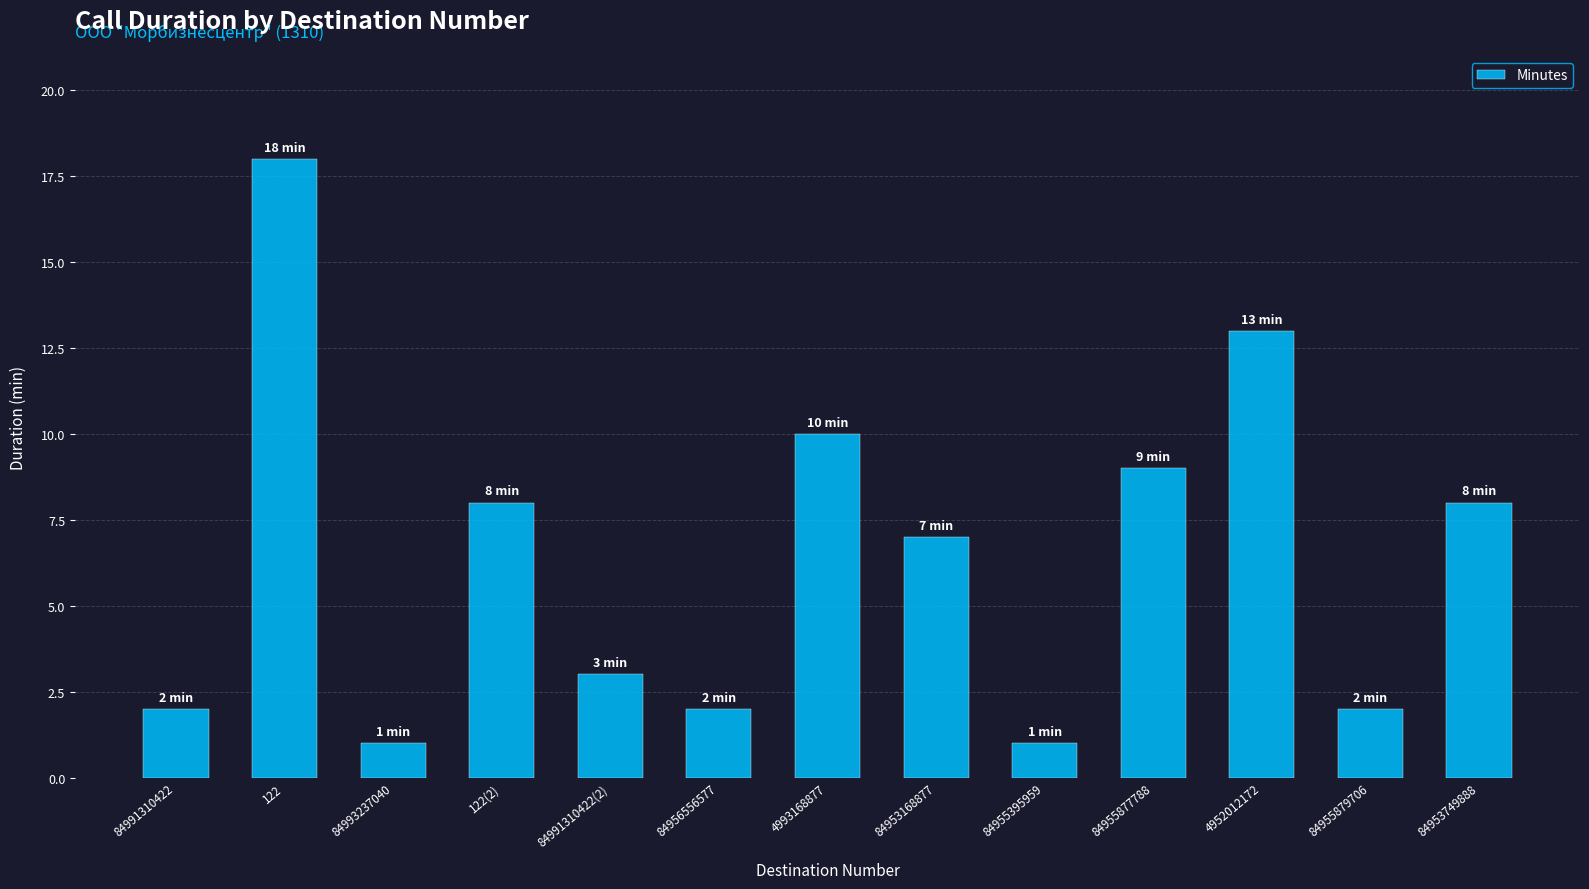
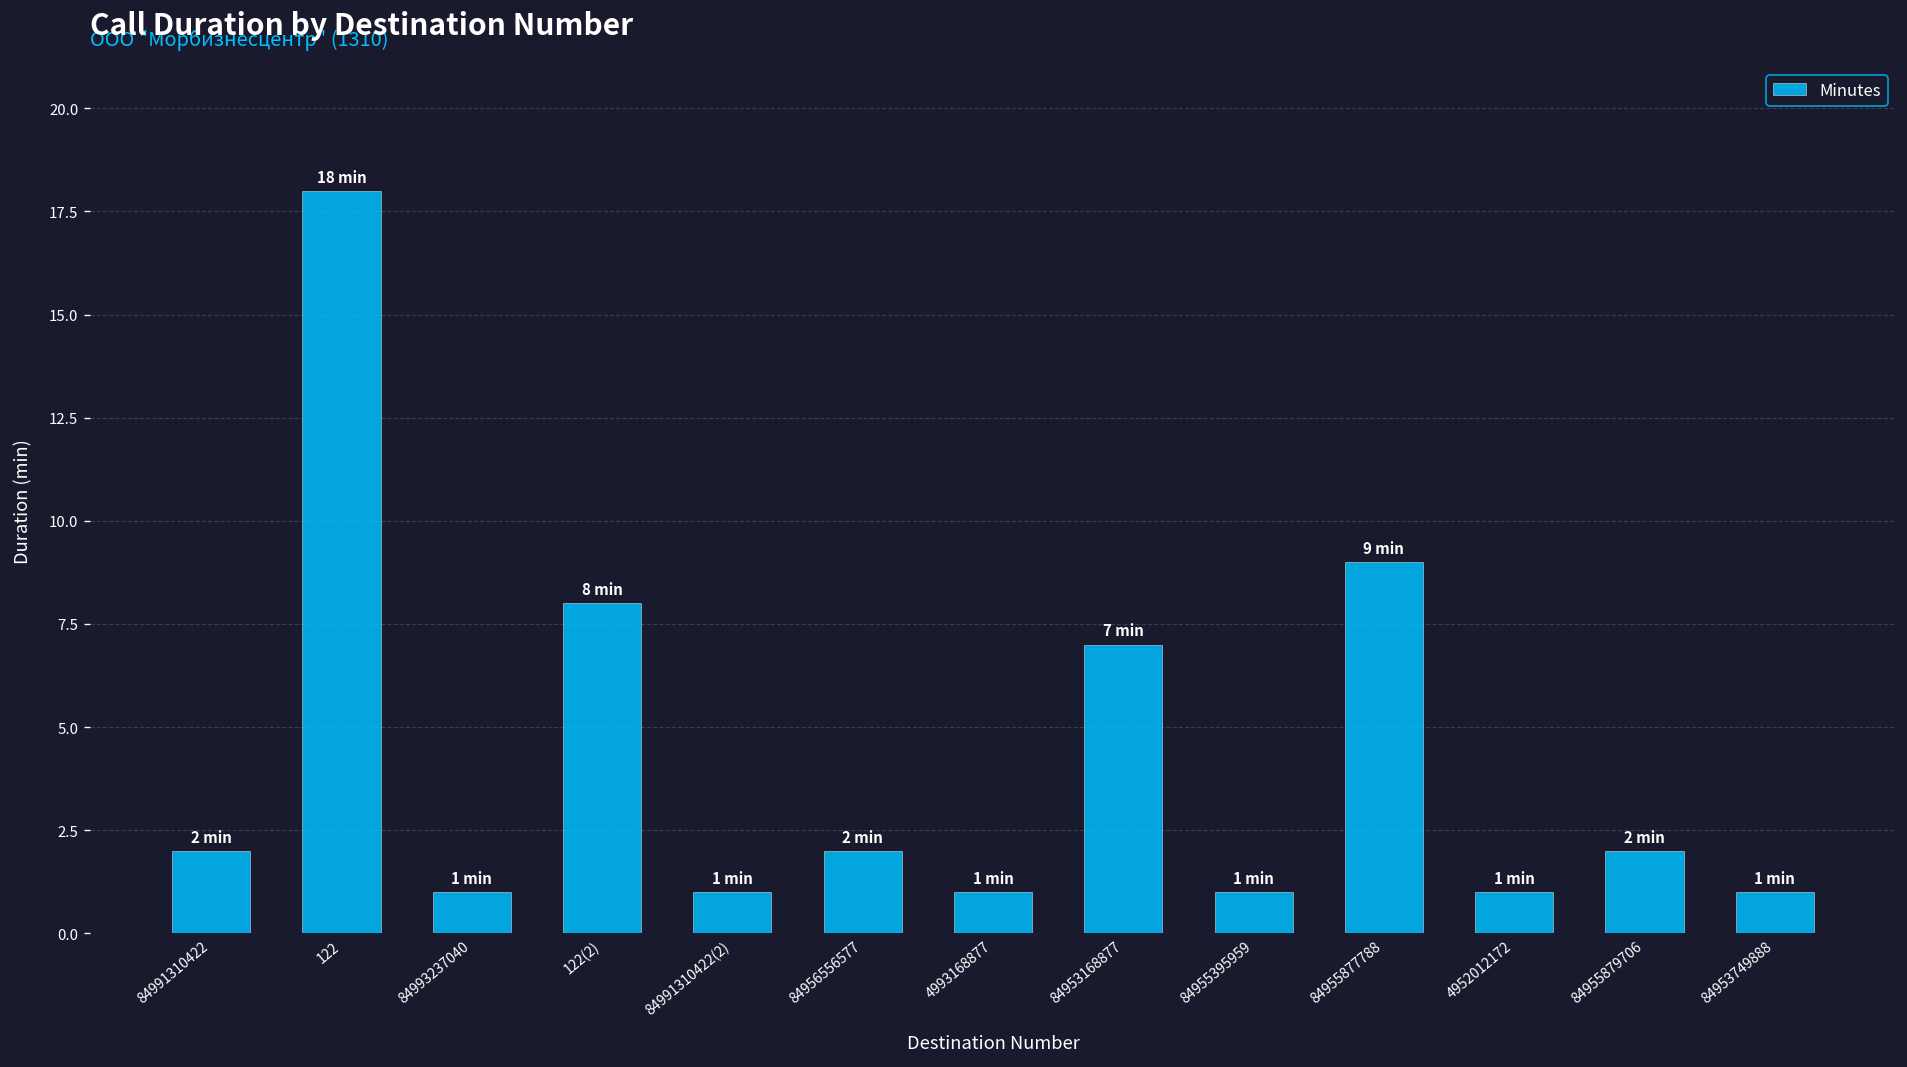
84991310422(2): 3 -> 1
4993168877: 10 -> 1
4952012172: 13 -> 1
84953749888: 8 -> 1
